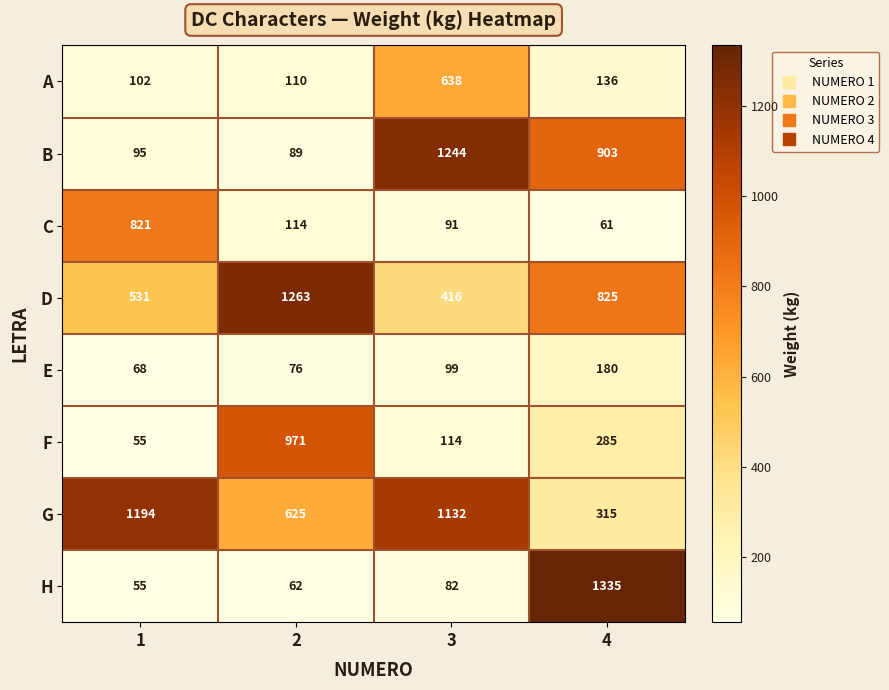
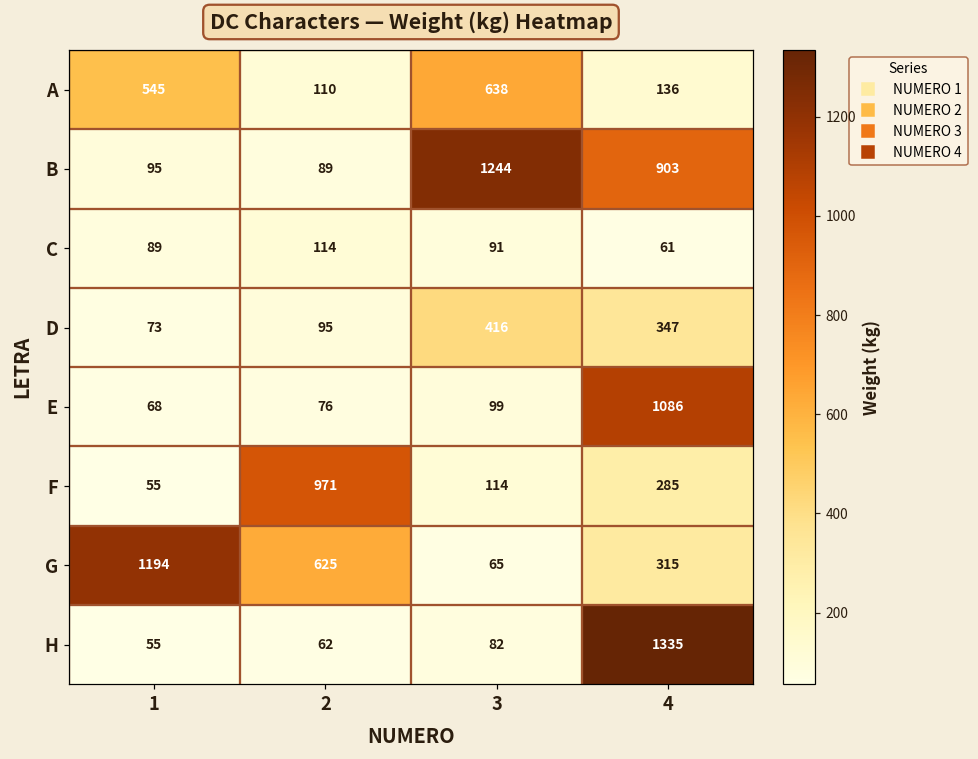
A, 1: 102 -> 545
C, 1: 821 -> 89
D, 1: 531 -> 73
D, 2: 1263 -> 95
D, 4: 825 -> 347
E, 4: 180 -> 1086
G, 3: 1132 -> 65
